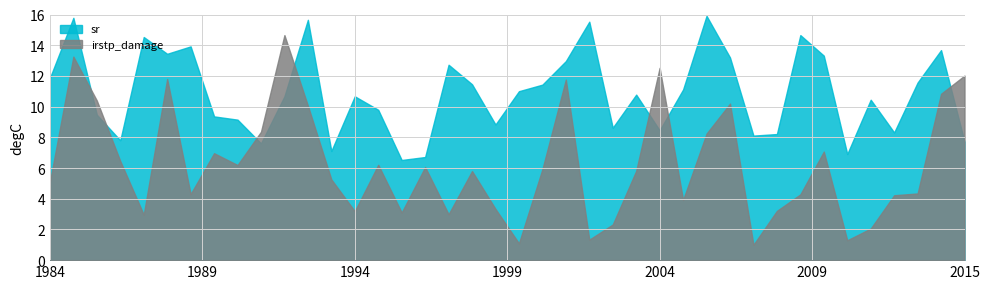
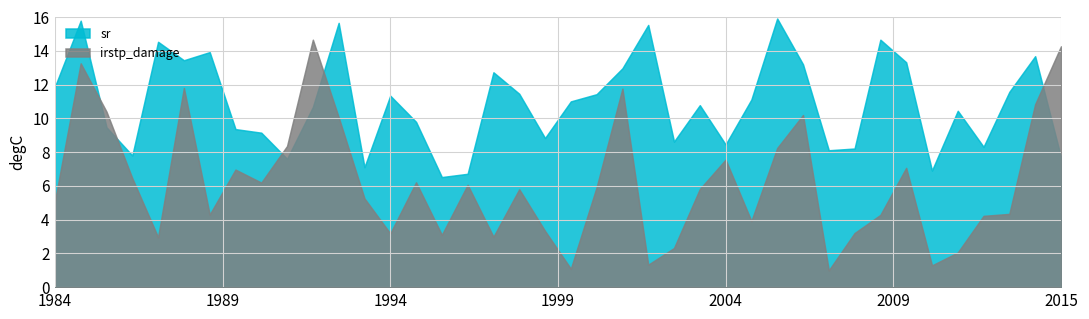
sr, 1994: 10.7 -> 11.3
irstp_damage, 2004: 12.5 -> 7.6
irstp_damage, 2015: 12.0 -> 14.3
